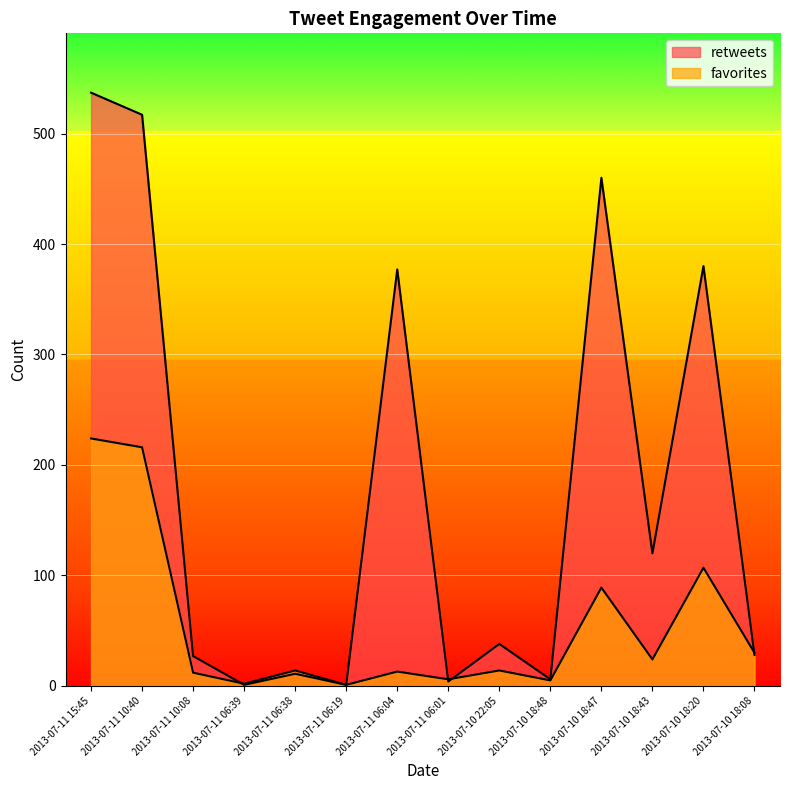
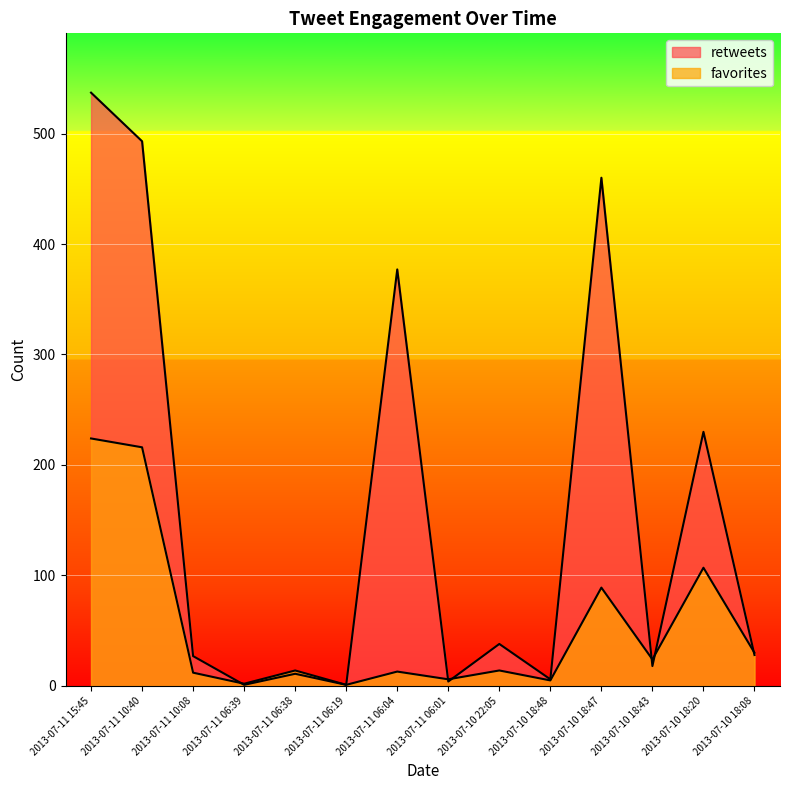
retweets, 2013-07-11 10:40: 517 -> 493
retweets, 2013-07-10 18:43: 120 -> 18
retweets, 2013-07-10 18:20: 380 -> 230
